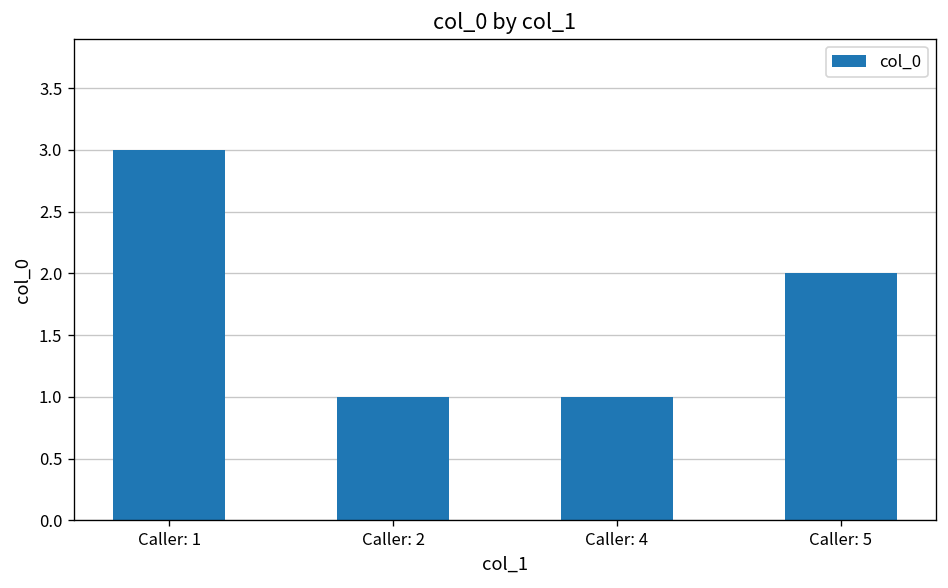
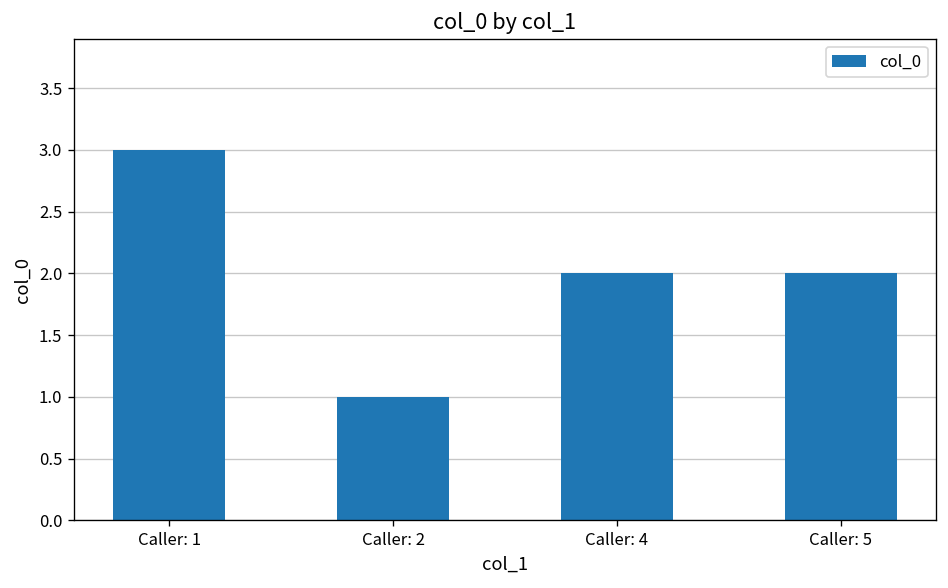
Caller: 4: 1 -> 2
